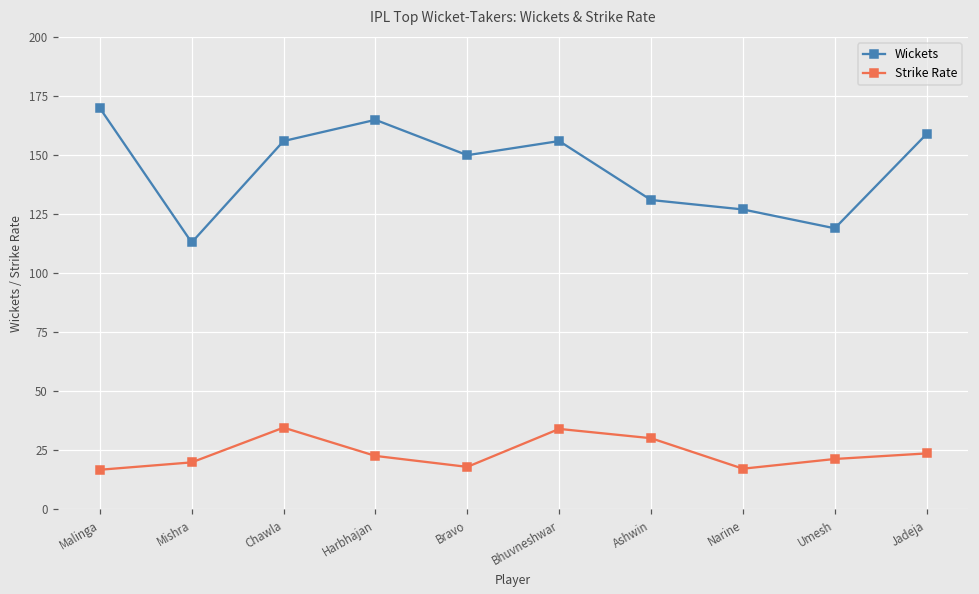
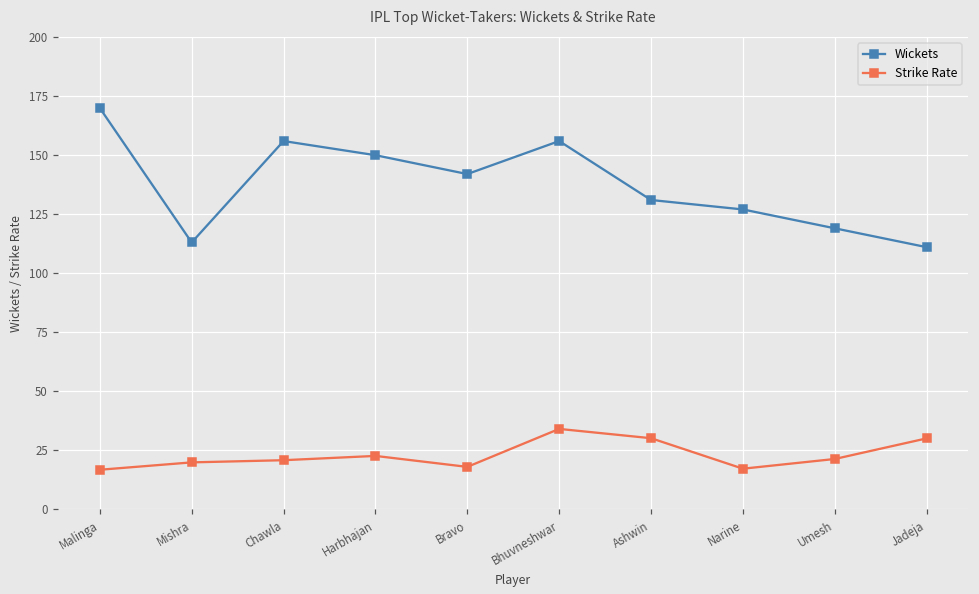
Strike Rate, Chawla: 34 -> 21
Wickets, Harbhajan: 165 -> 150
Wickets, Bravo: 150 -> 142
Wickets, Jadeja: 159 -> 111
Strike Rate, Jadeja: 24 -> 30
